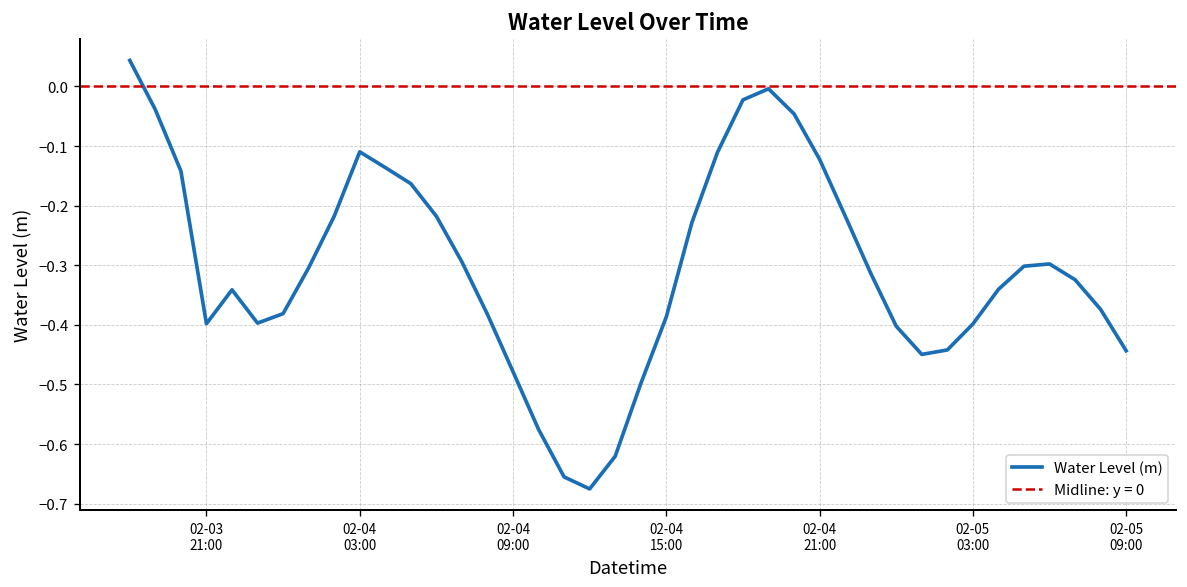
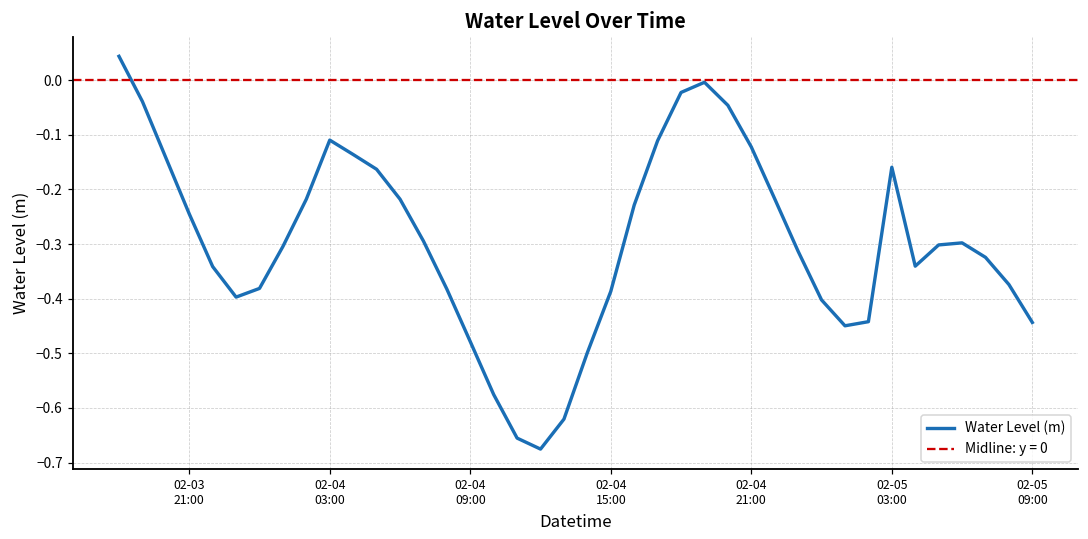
02-03 21:00: -0.40 -> -0.24
02-05 03:00: -0.40 -> -0.16
